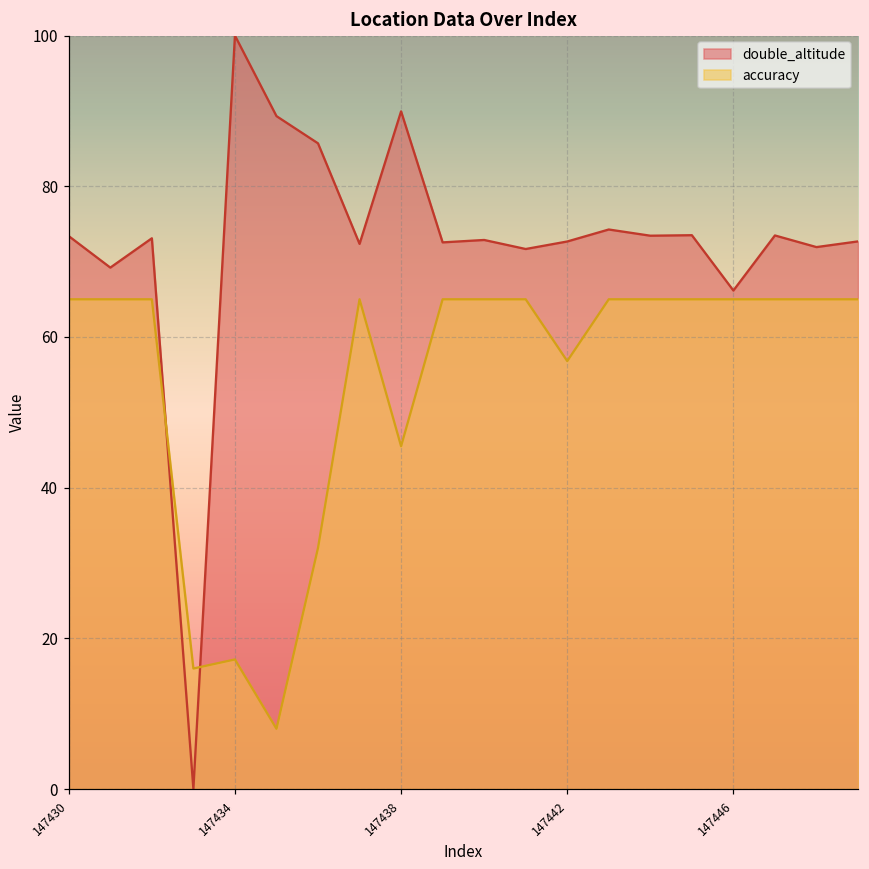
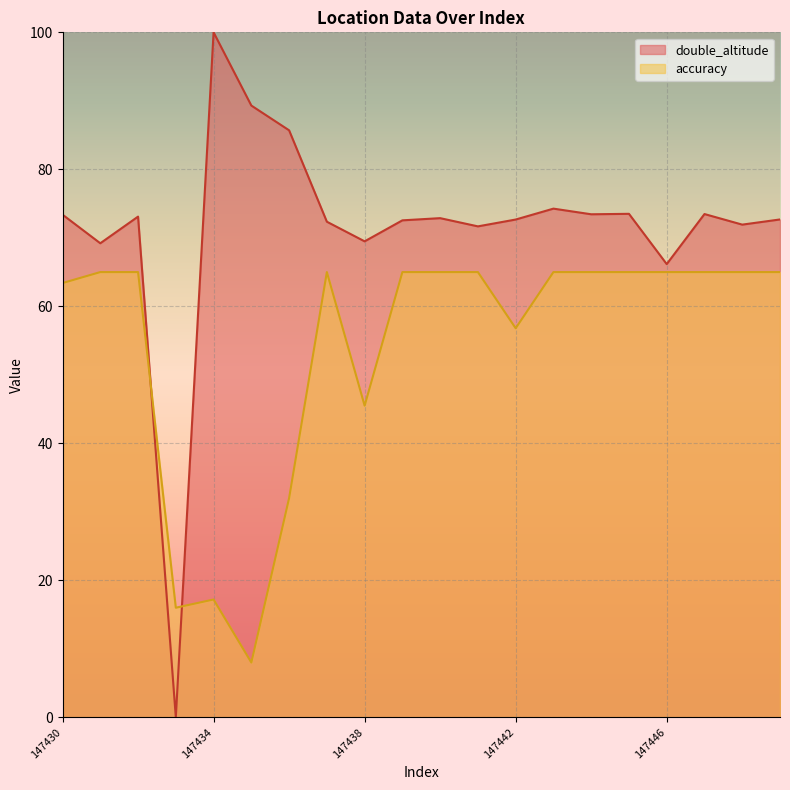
accuracy, 147430: 65 -> 63
double_altitude, 147438: 90 -> 69
